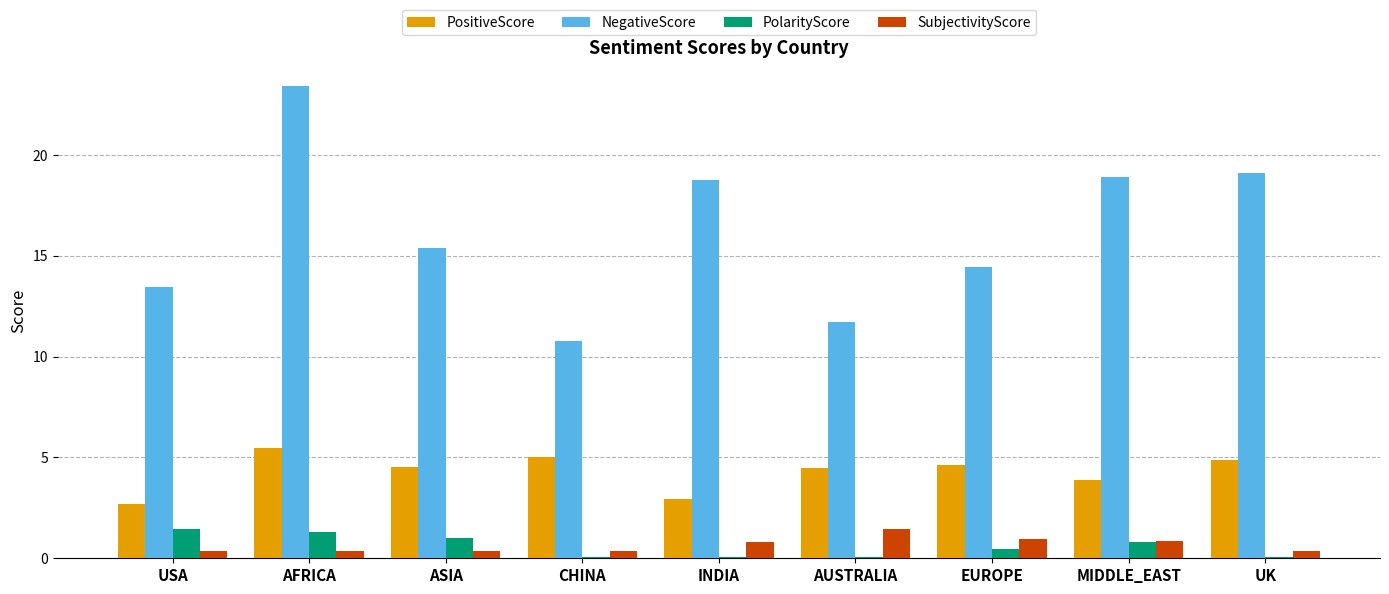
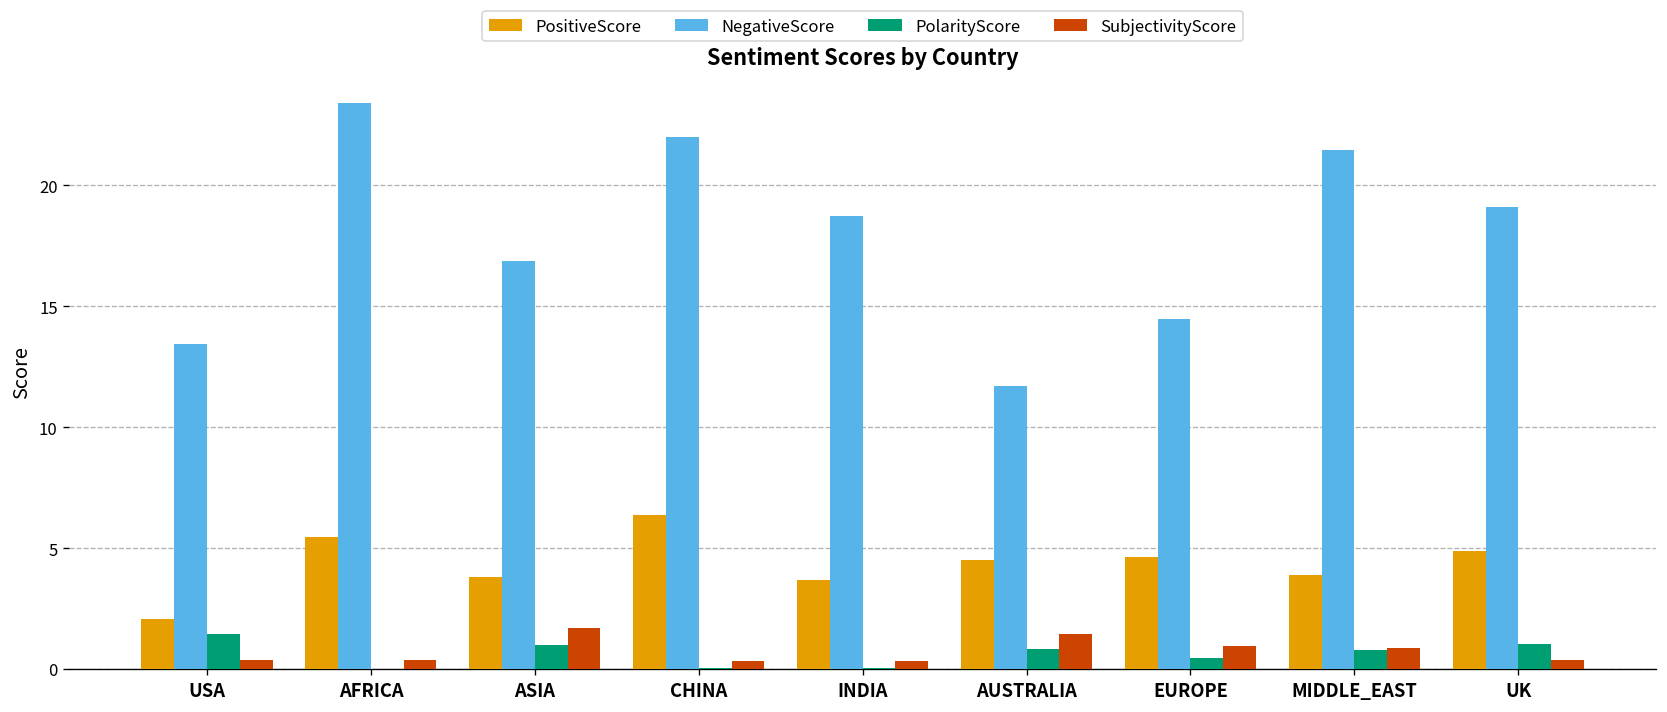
PositiveScore, USA: 2.7 -> 2.1
PolarityScore, AFRICA: 1.3 -> 0.0
PositiveScore, ASIA: 4.5 -> 3.8
NegativeScore, ASIA: 15.4 -> 16.9
SubjectivityScore, ASIA: 0.4 -> 1.7
PositiveScore, CHINA: 5.0 -> 6.4
NegativeScore, CHINA: 10.8 -> 22.0
PositiveScore, INDIA: 3.0 -> 3.7
SubjectivityScore, INDIA: 0.8 -> 0.4
PolarityScore, AUSTRALIA: 0.0 -> 0.8
NegativeScore, MIDDLE_EAST: 18.9 -> 21.5
PolarityScore, UK: 0.1 -> 1.1
